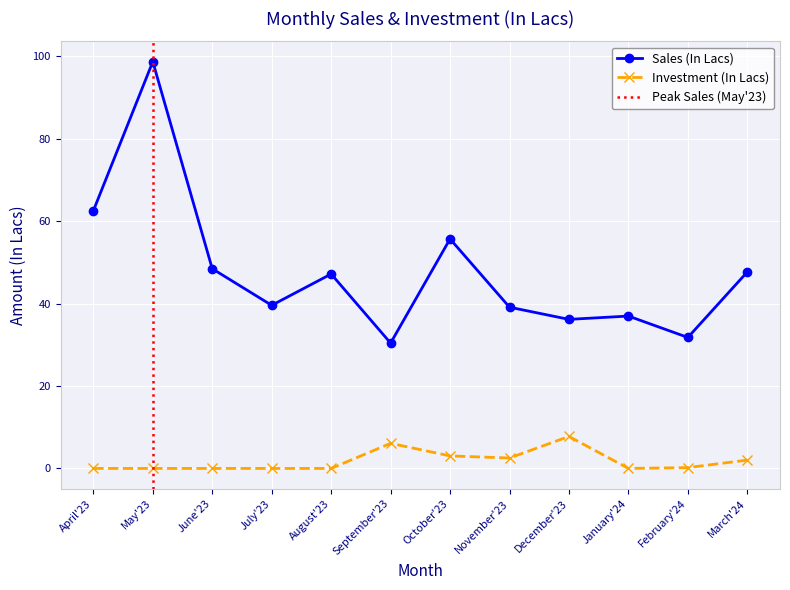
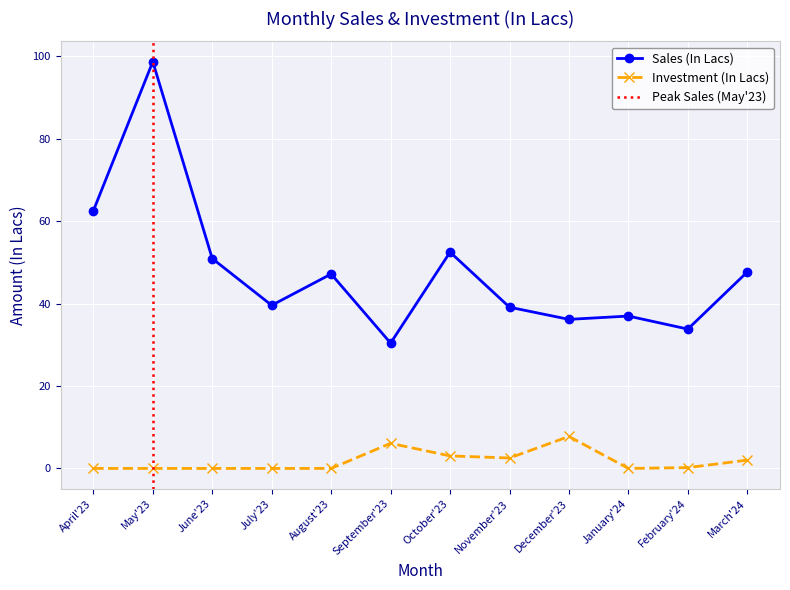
Sales (In Lacs), June'23: 48 -> 51
Sales (In Lacs), October'23: 56 -> 53
Sales (In Lacs), February'24: 32 -> 34
